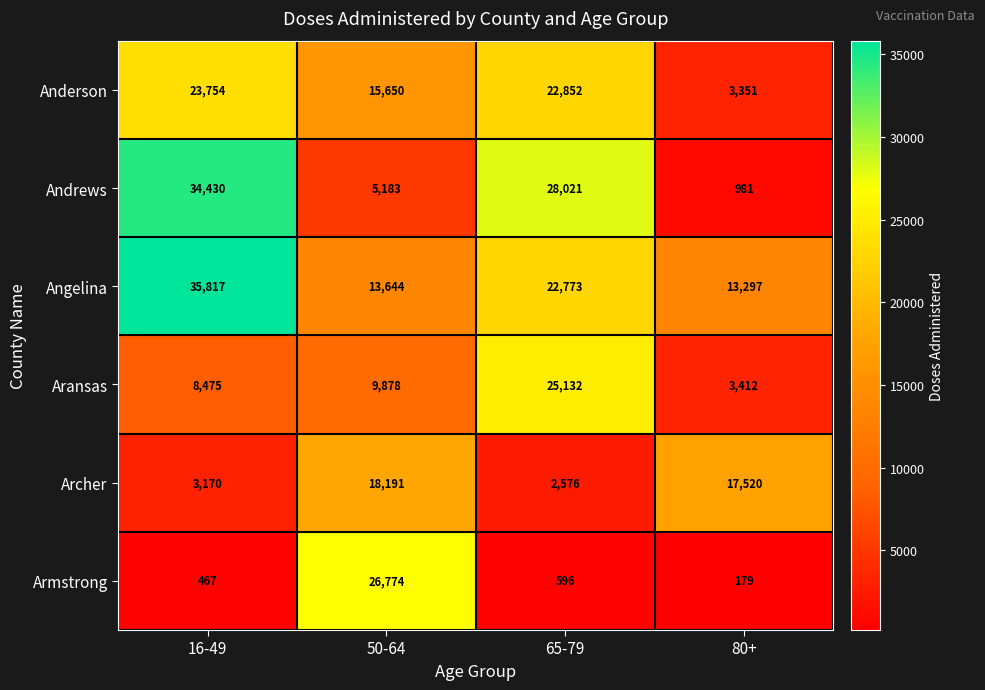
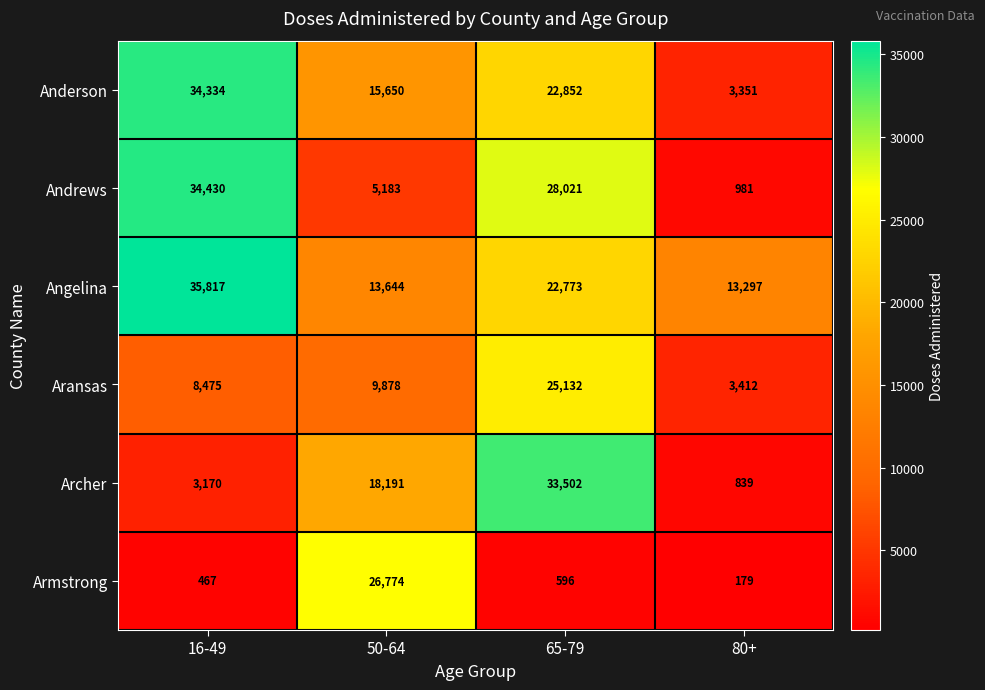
Anderson, 16-49: 23,754 -> 34,334
Archer, 65-79: 2,576 -> 33,502
Archer, 80+: 17,520 -> 839
